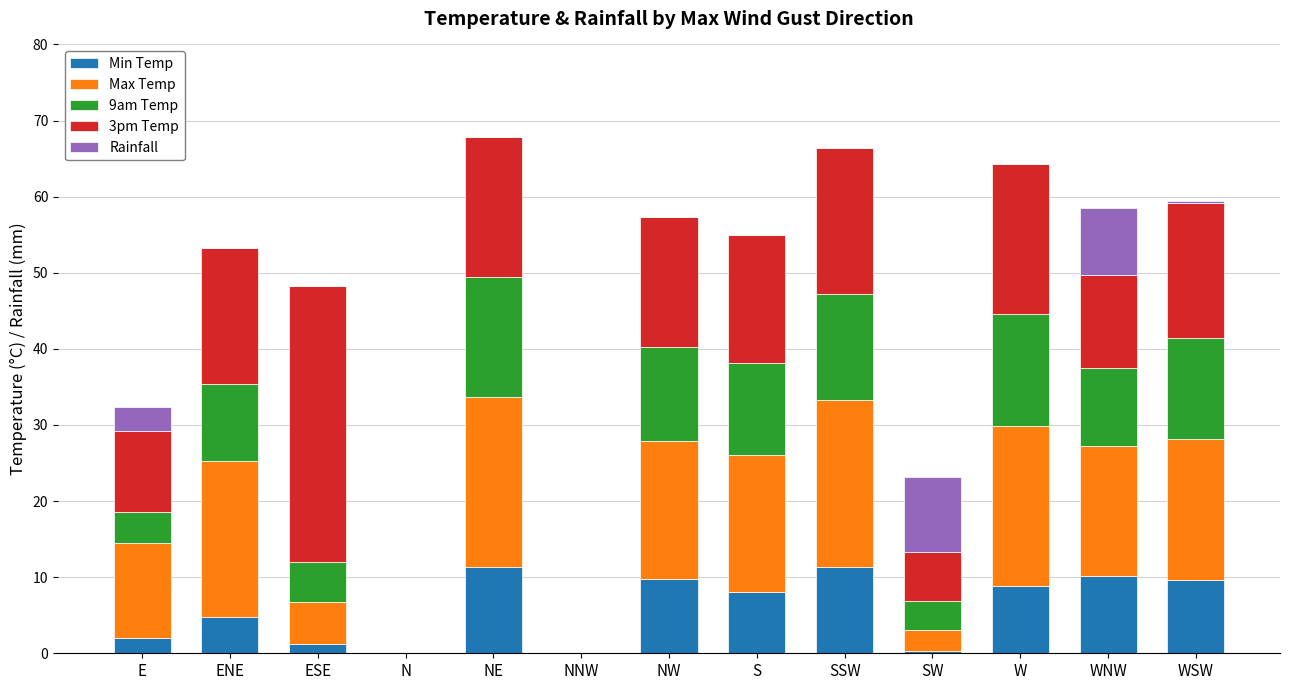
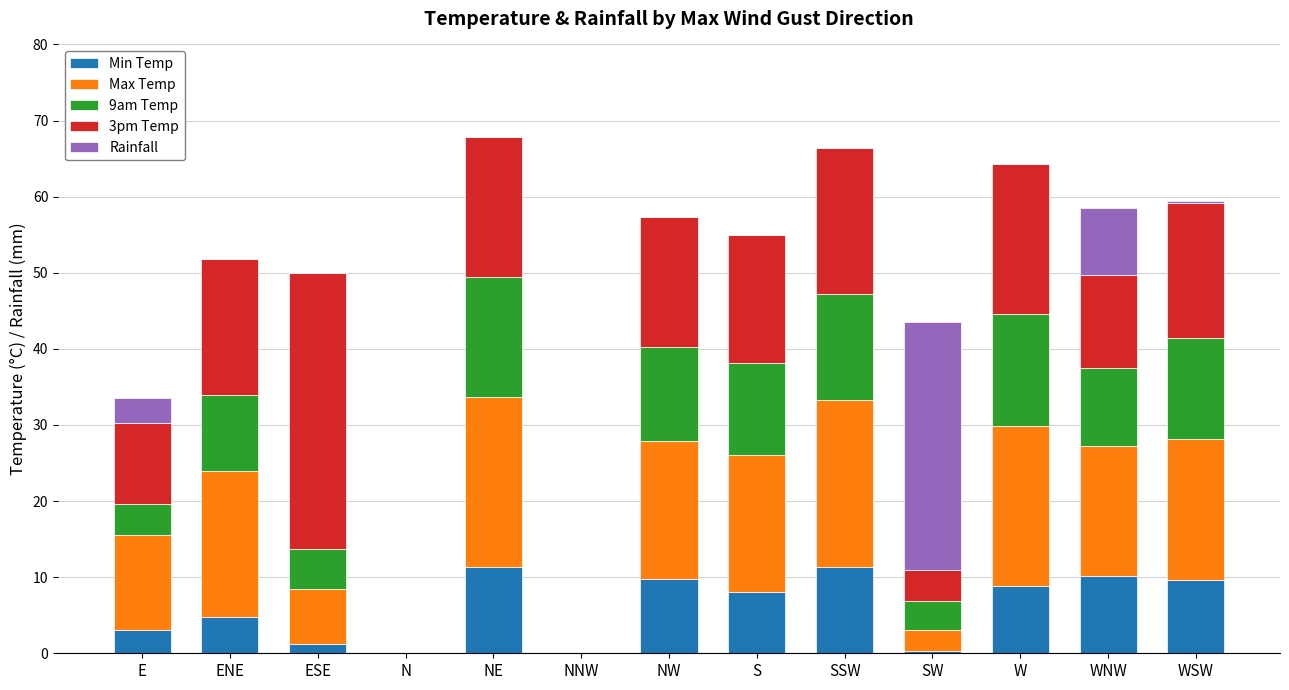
Min Temp, E: 2 -> 3
Max Temp, ENE: 21 -> 19
Max Temp, ESE: 6 -> 7
3pm Temp, SW: 6 -> 4
Rainfall, SW: 10 -> 33
